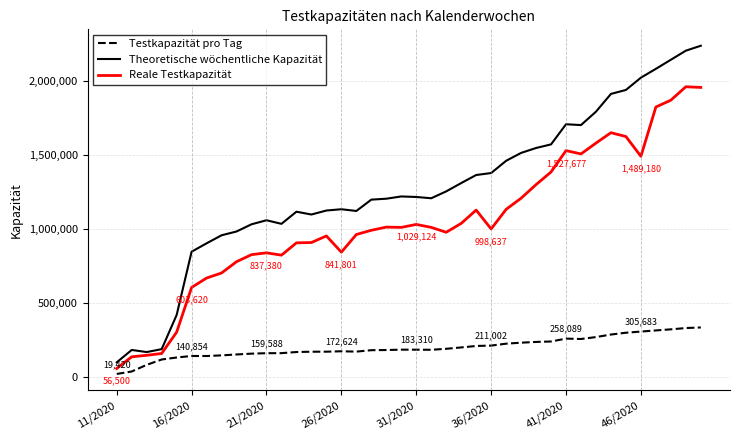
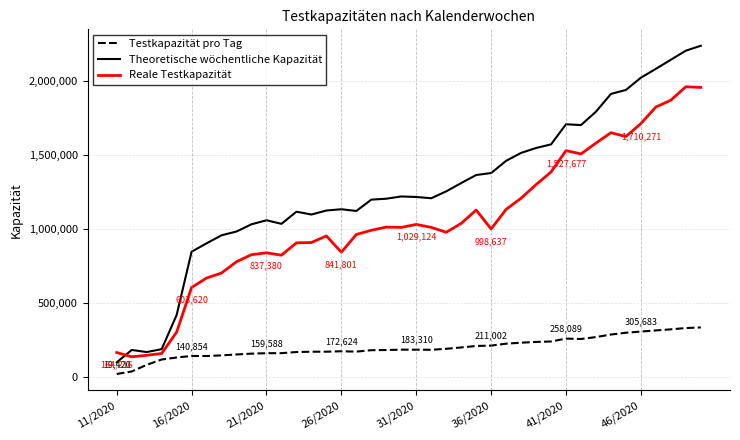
Reale Testkapazität, 11/2020: 56,500 -> 164,216
Reale Testkapazität, 46/2020: 1,489,180 -> 1,710,271
